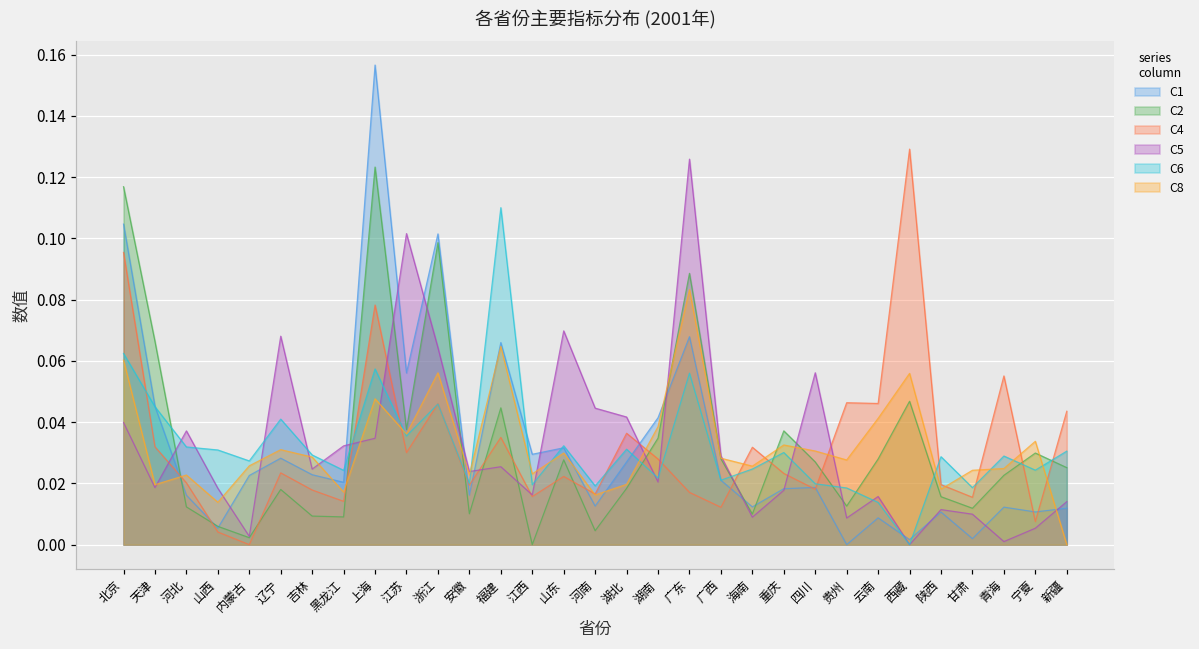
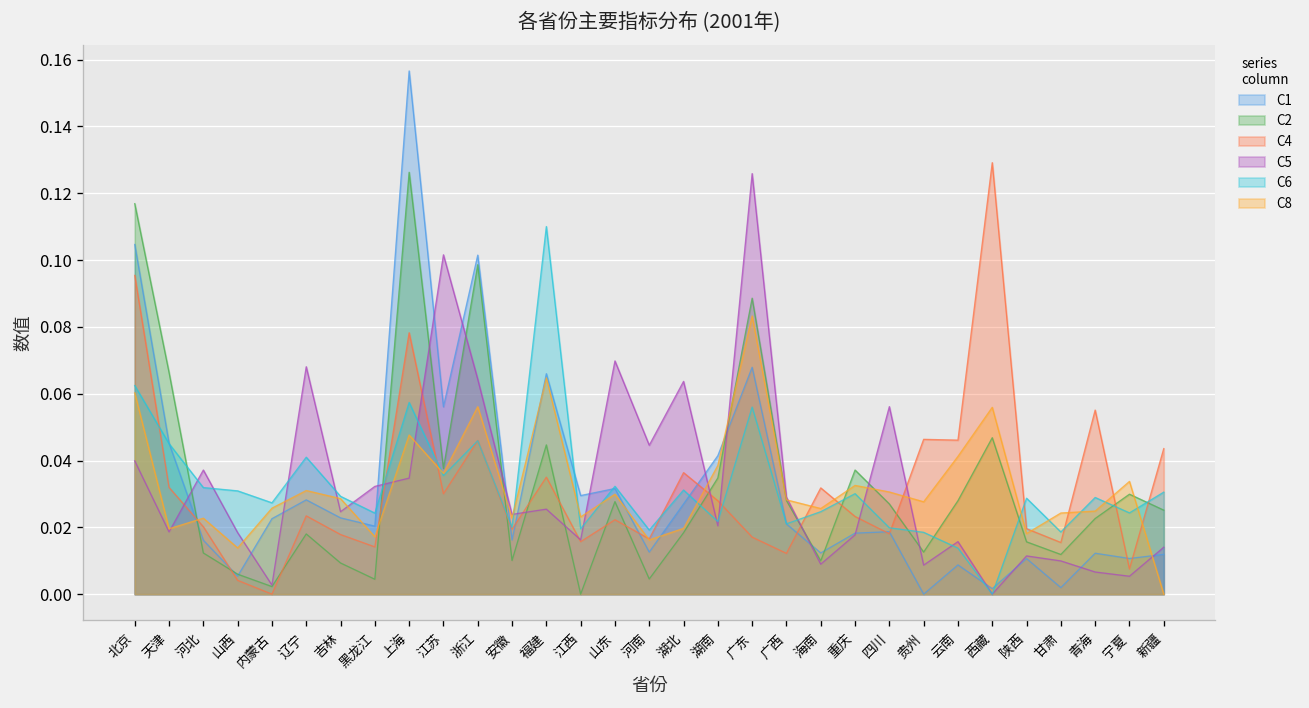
C2, 黑龙江: 0.009 -> 0.004
C2, 上海: 0.123 -> 0.126
C5, 湖北: 0.042 -> 0.064
C5, 青海: 0.001 -> 0.007
